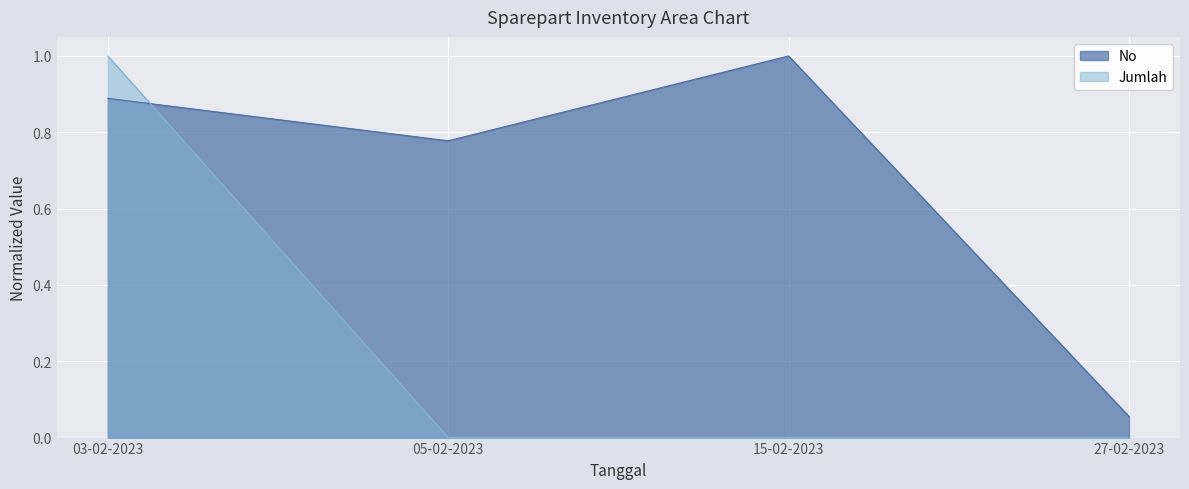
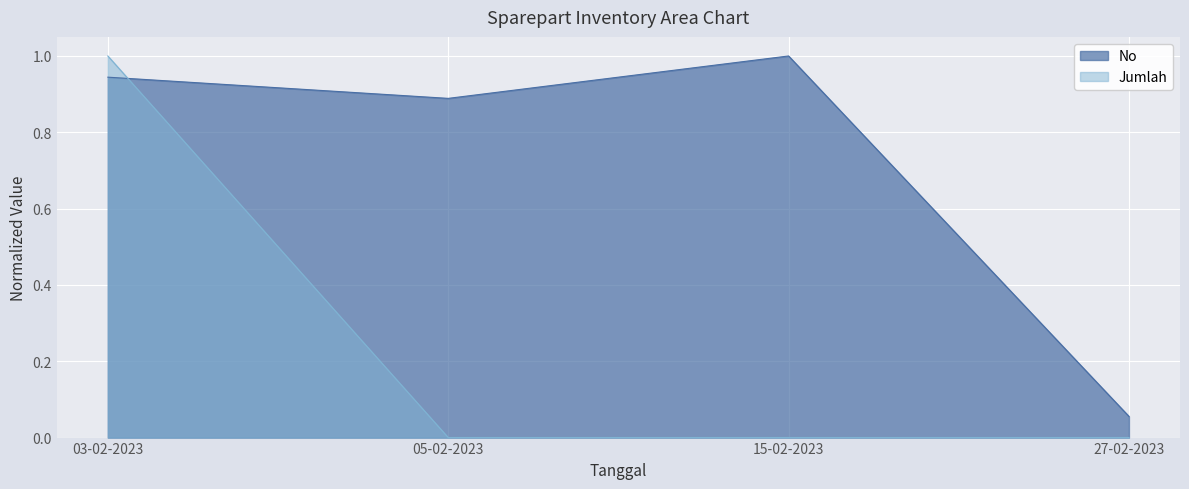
No, 03-02-2023: 0.89 -> 0.94
No, 05-02-2023: 0.78 -> 0.89
